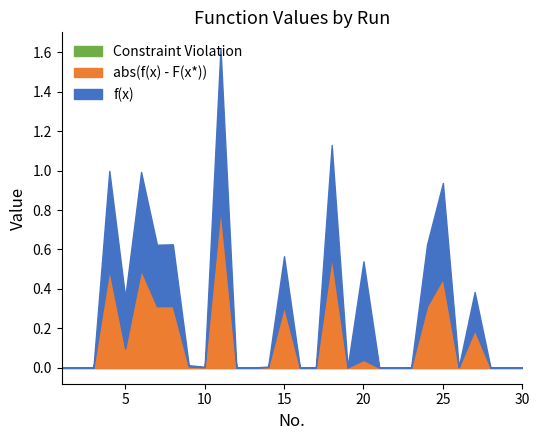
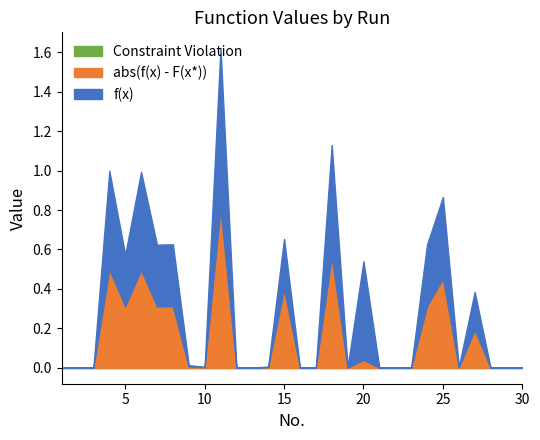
abs(f(x) - F(x*)), 5: 0.10 -> 0.31
abs(f(x) - F(x*)), 15: 0.31 -> 0.40
f(x), 25: 0.48 -> 0.41
